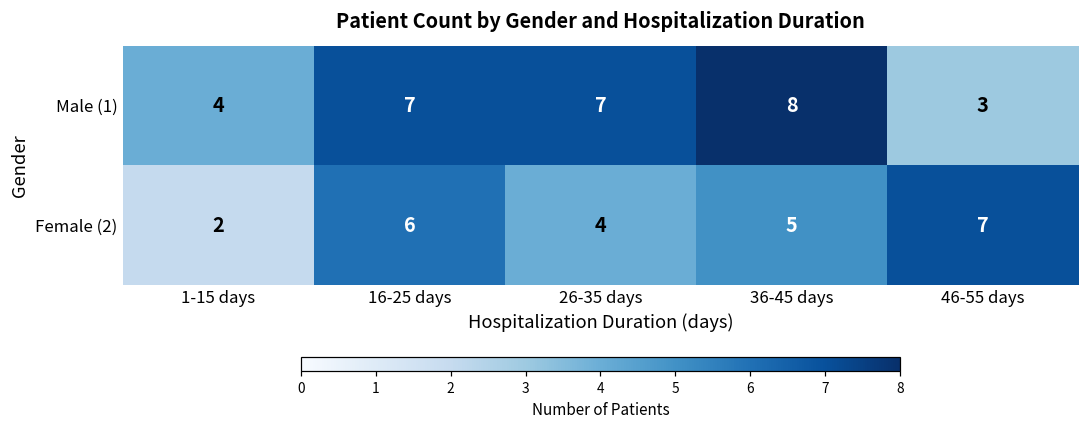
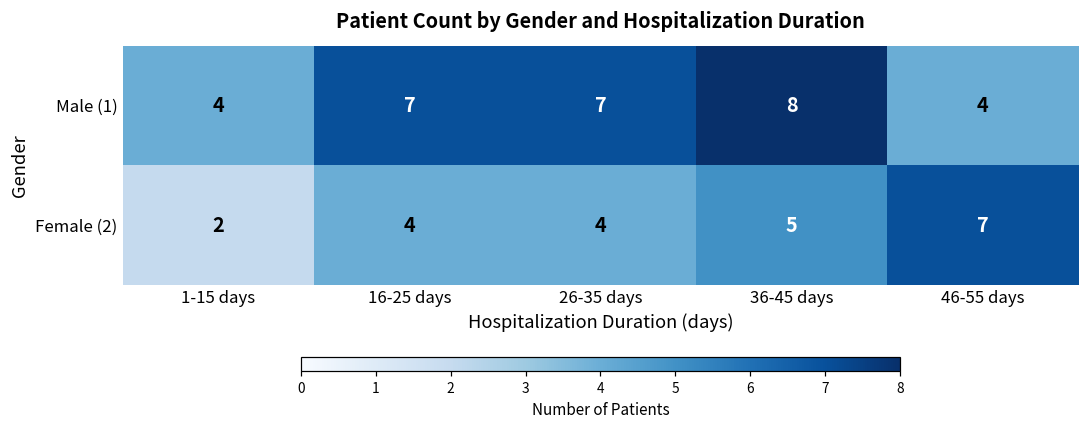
Male (1), 46-55 days: 3 -> 4
Female (2), 16-25 days: 6 -> 4
